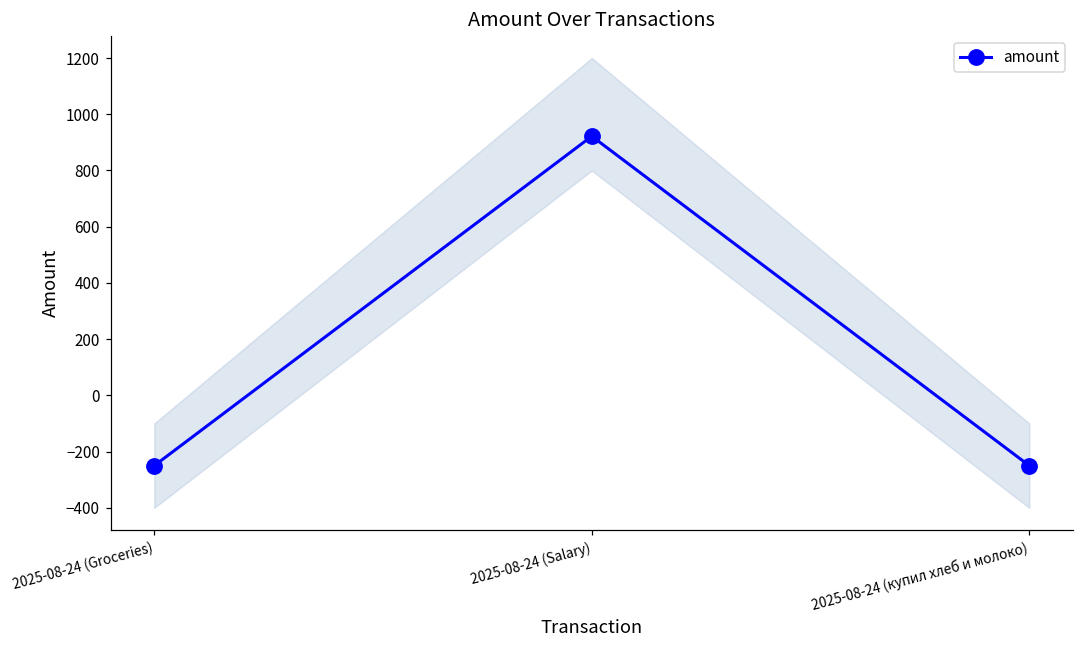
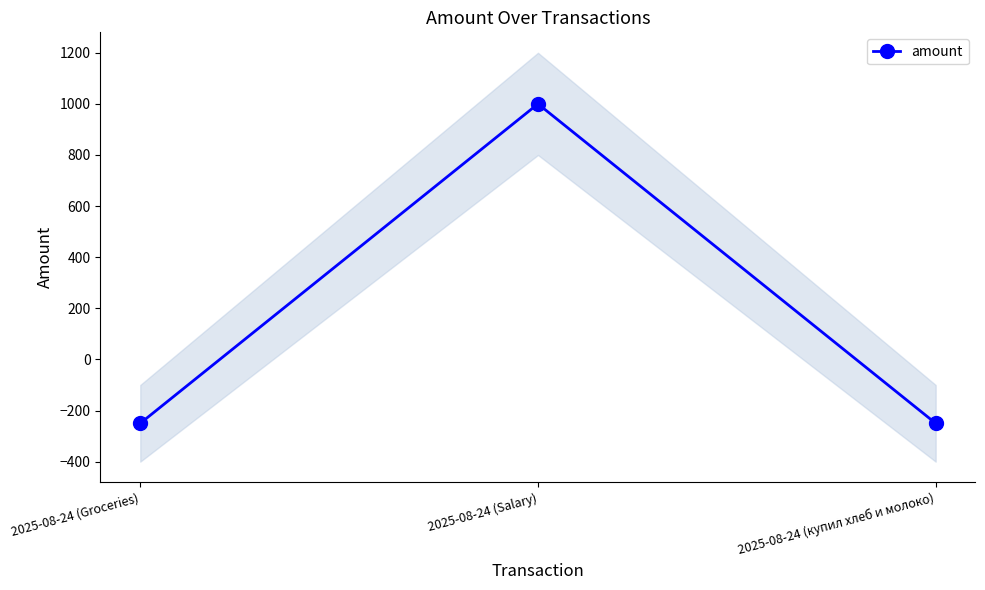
amount, 2025-08-24 (Salary): 920 -> 1000
